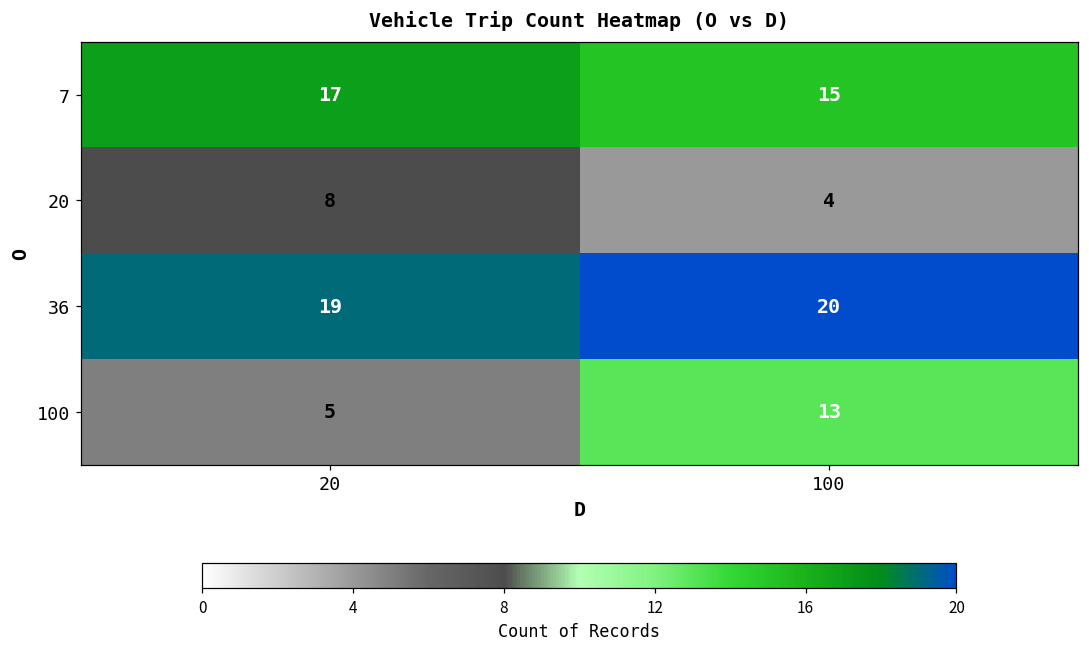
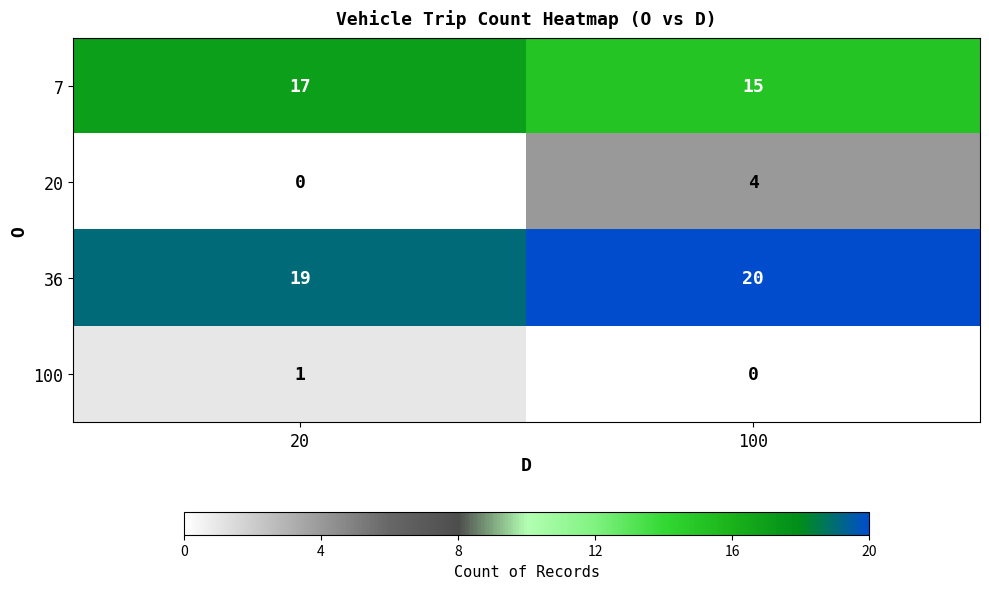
20, 20: 8 -> 0
100, 20: 5 -> 1
100, 100: 13 -> 0
